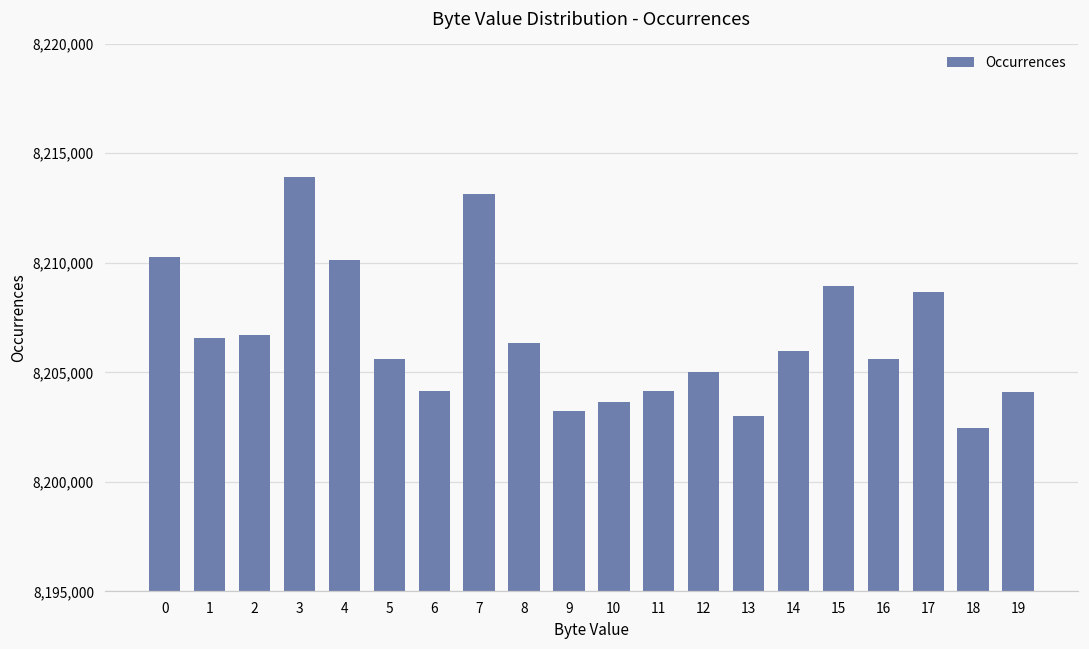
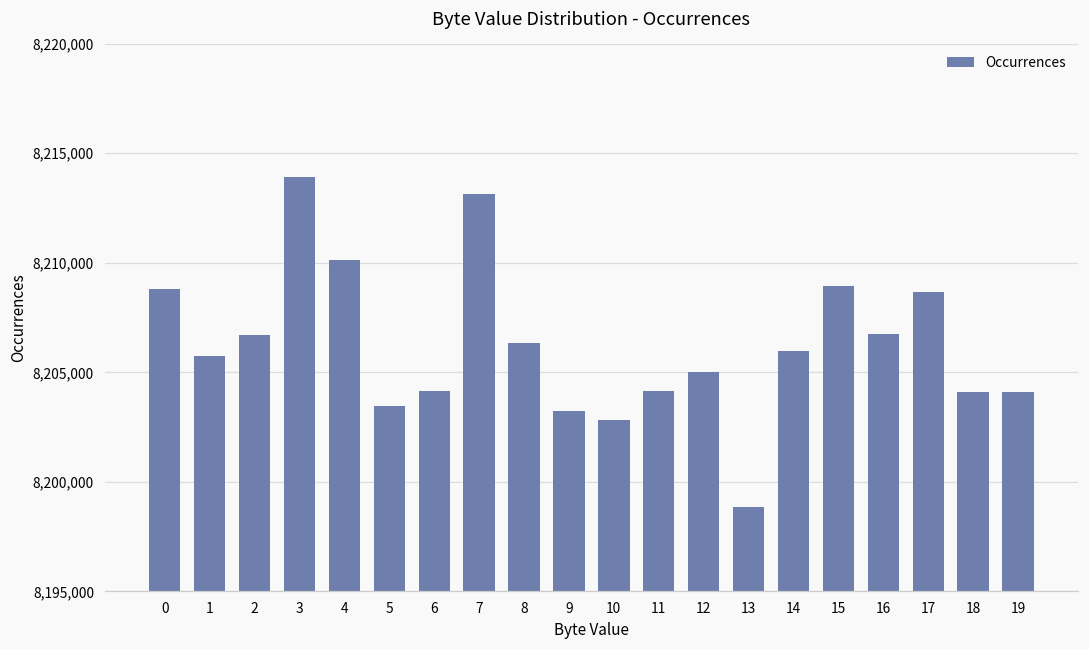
0: 8,210,200 -> 8,208,800
1: 8,206,600 -> 8,205,700
5: 8,205,600 -> 8,203,500
10: 8,203,600 -> 8,202,800
13: 8,203,000 -> 8,198,900
16: 8,205,600 -> 8,206,700
18: 8,202,500 -> 8,204,100
